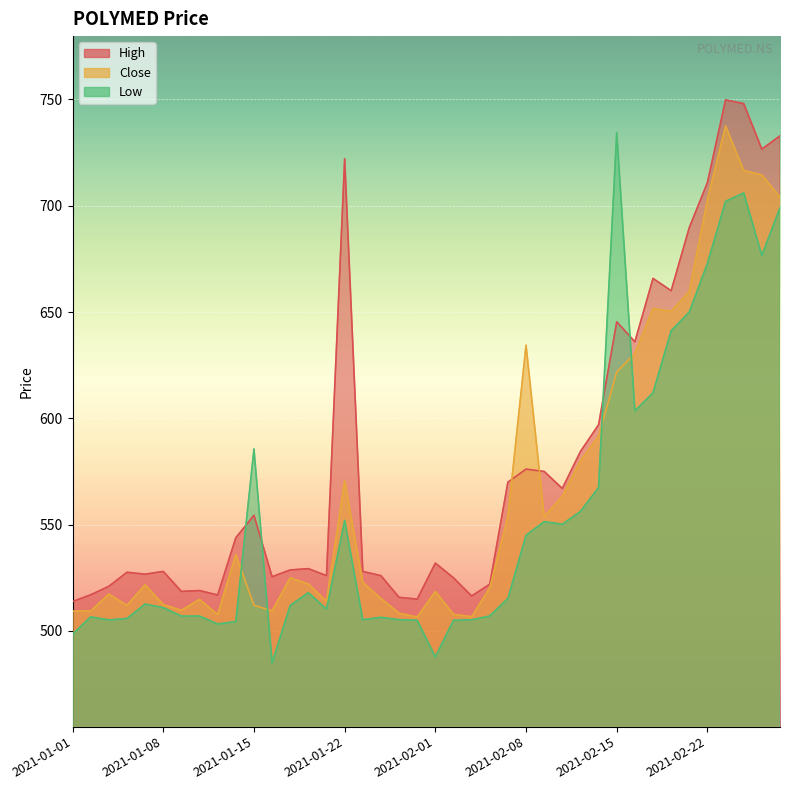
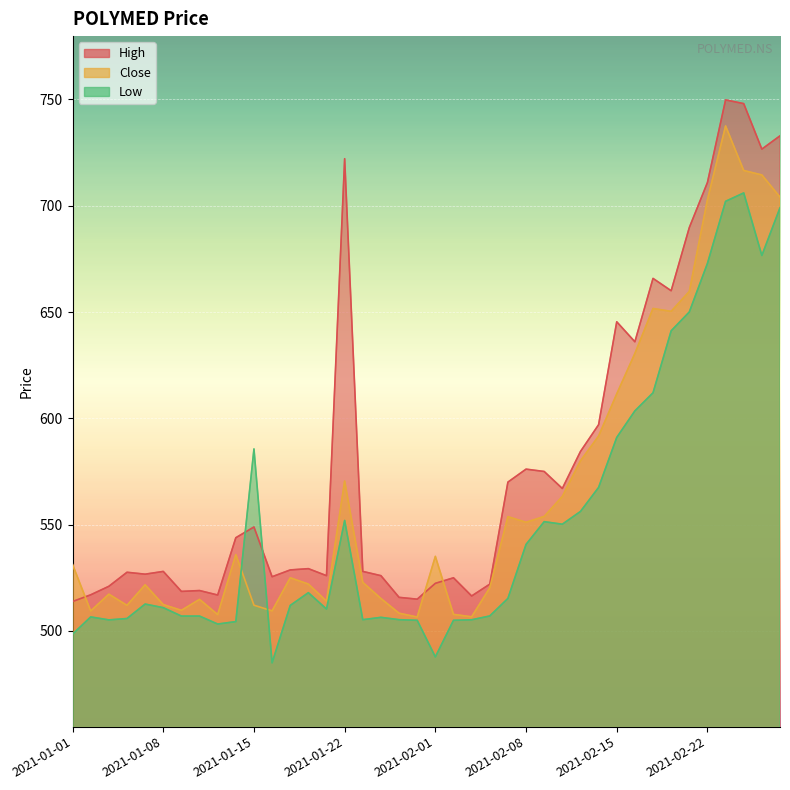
Close, 2021-01-01: 509 -> 531
High, 2021-01-15: 554 -> 549
High, 2021-02-01: 532 -> 522
Close, 2021-02-01: 519 -> 535
Close, 2021-02-08: 634 -> 551
Low, 2021-02-08: 545 -> 541
Close, 2021-02-15: 622 -> 612
Low, 2021-02-15: 734 -> 591
